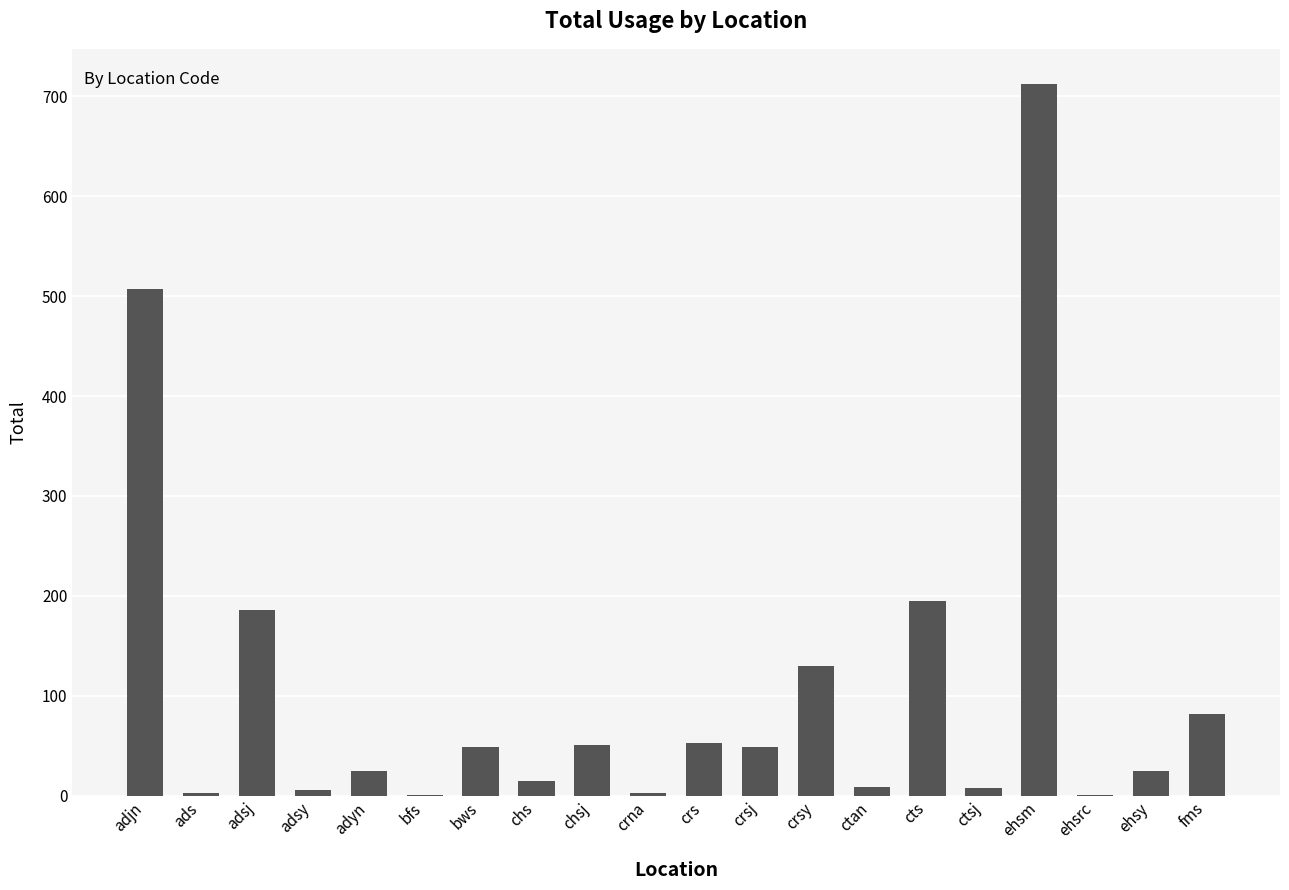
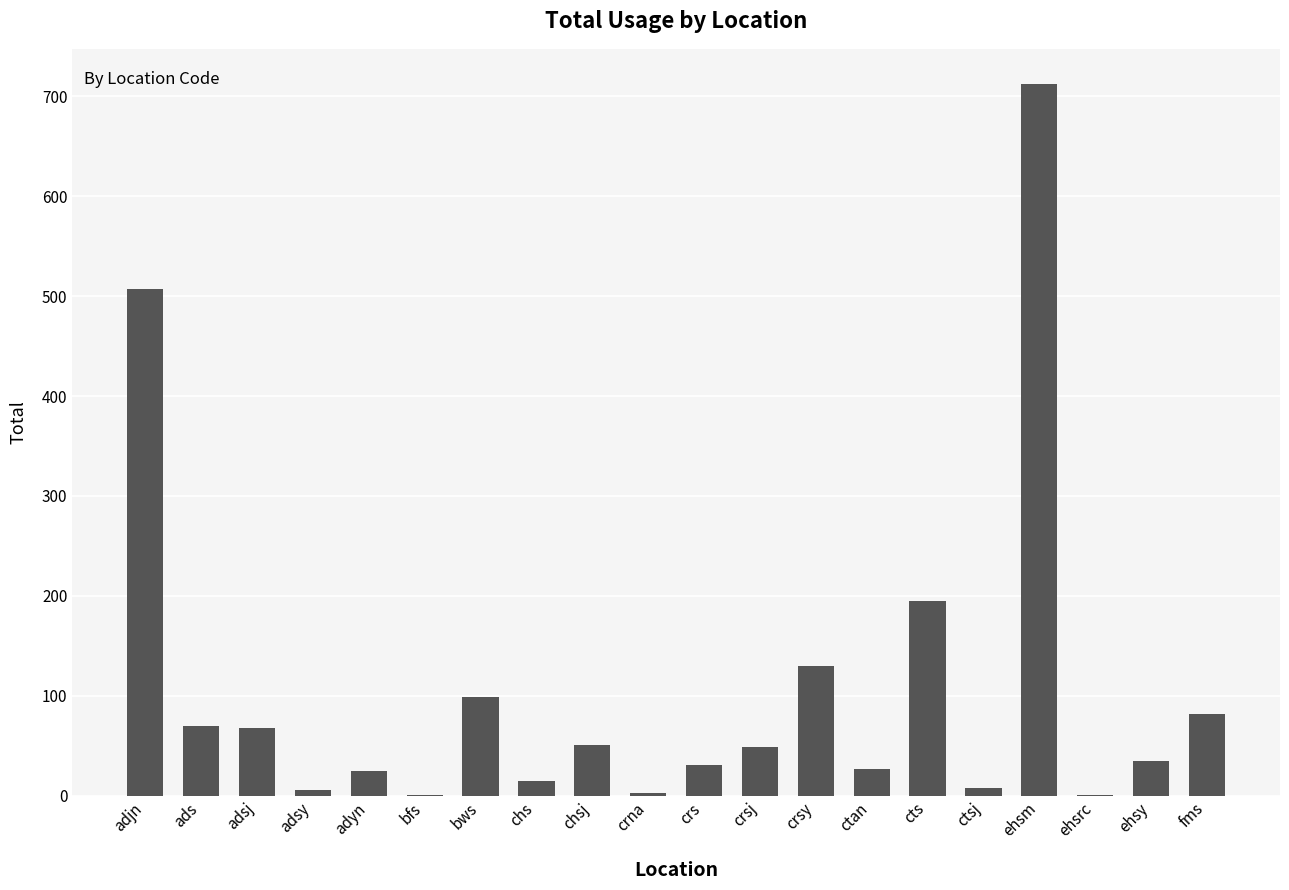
ads: 0 -> 70
adsj: 190 -> 70
bws: 50 -> 100
crs: 50 -> 30
ctan: 10 -> 30
ehsy: 30 -> 40
